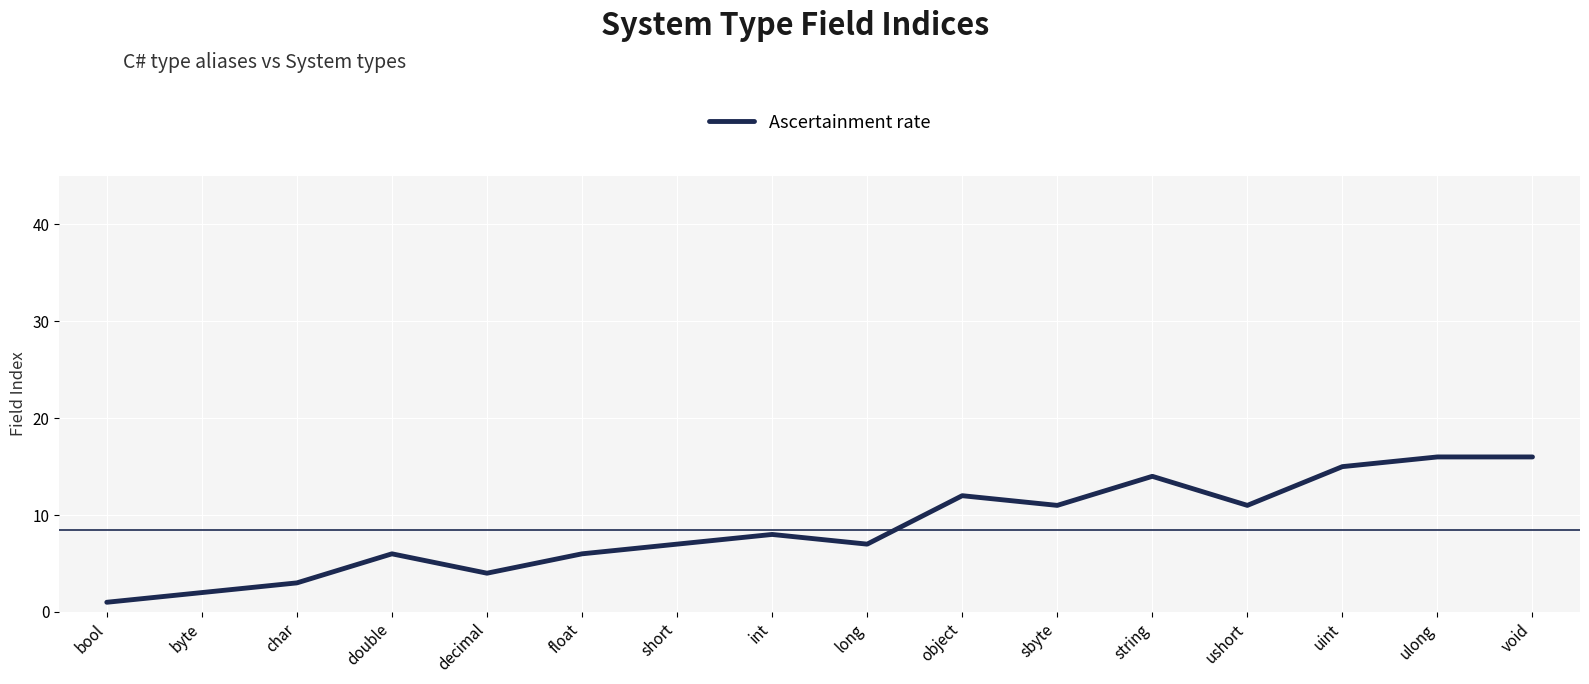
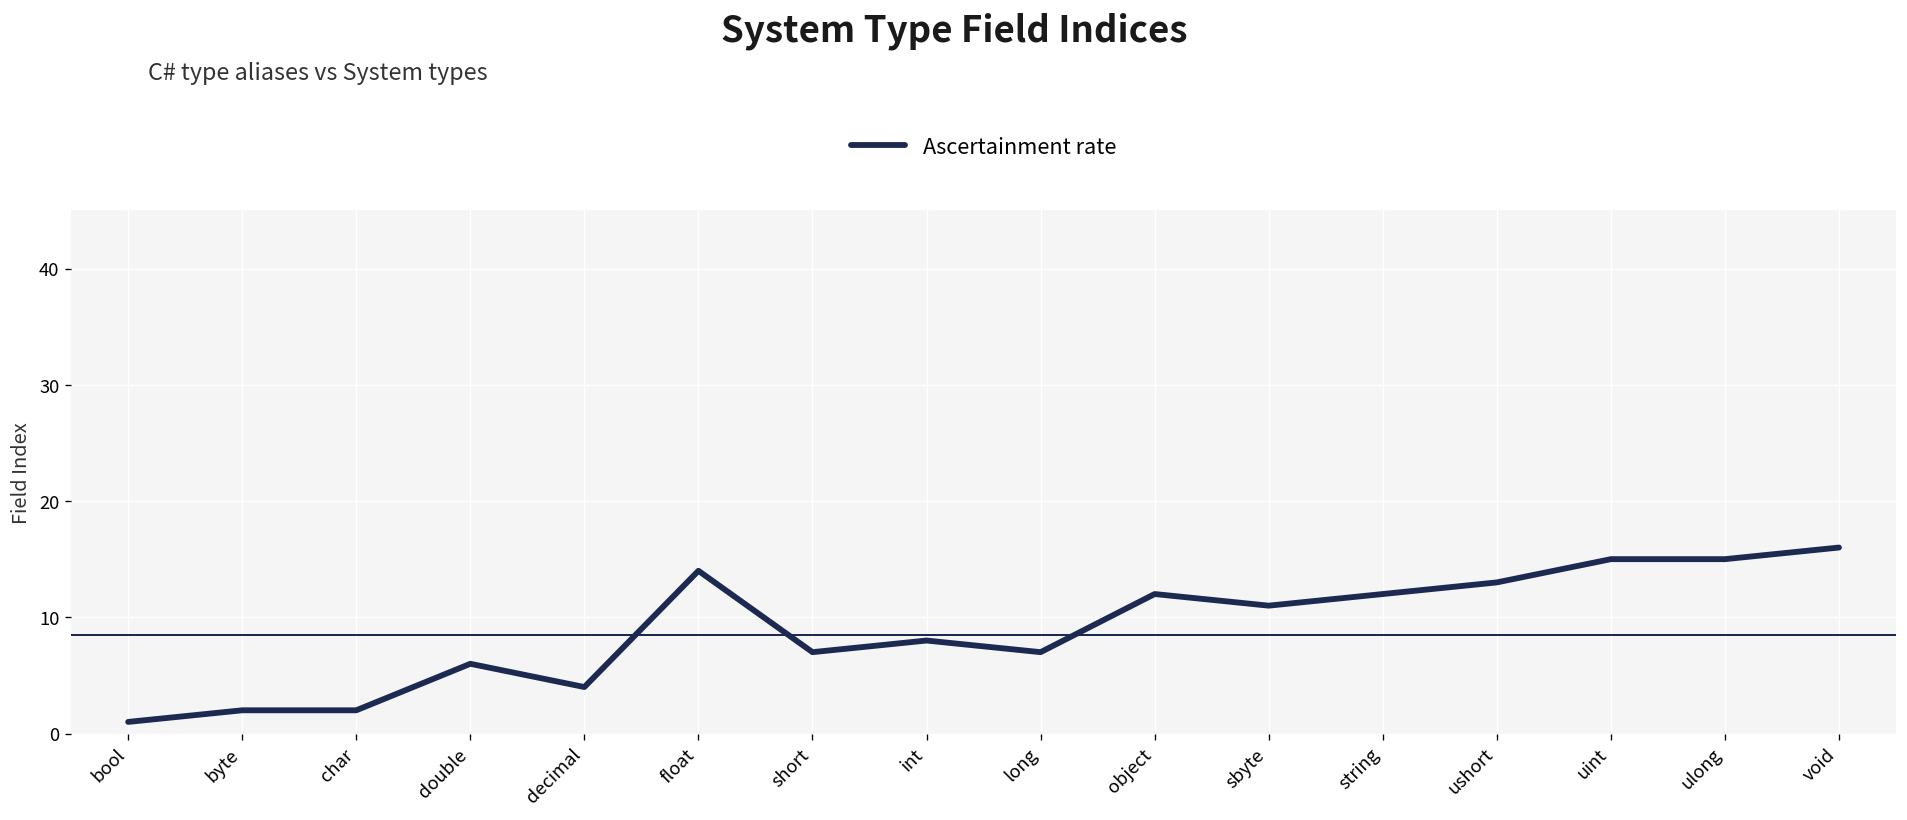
char: 3 -> 2
float: 6 -> 14
string: 14 -> 12
ushort: 11 -> 13
ulong: 16 -> 15
